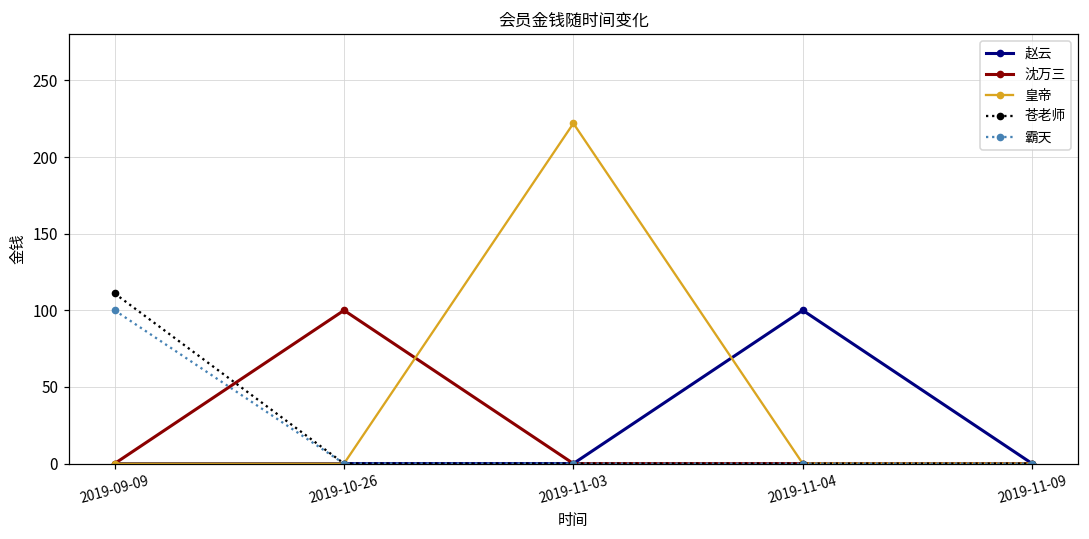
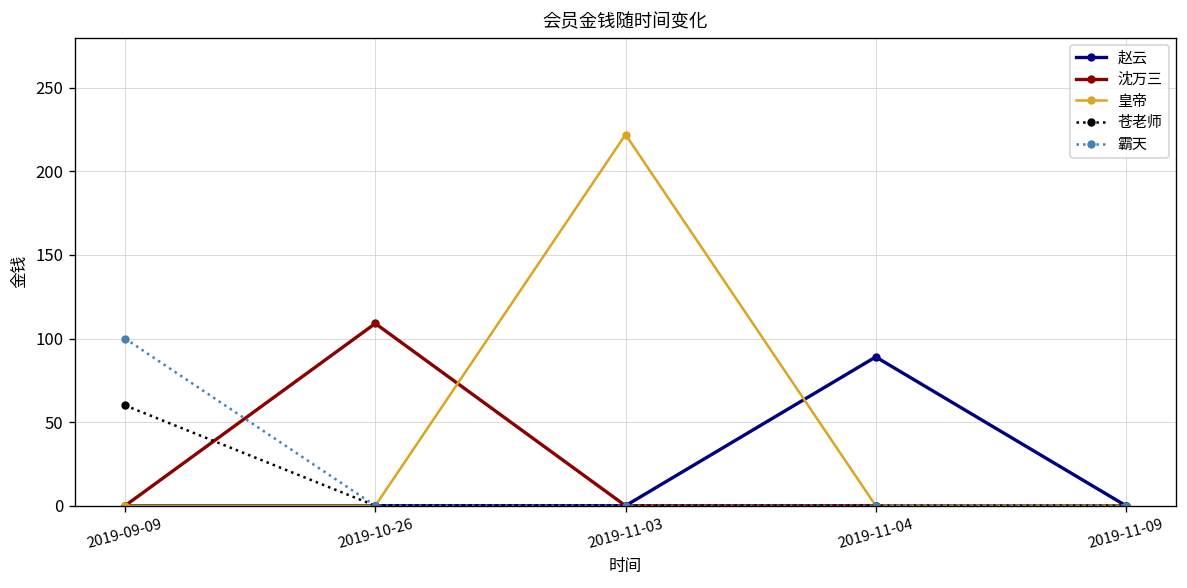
苍老师, 2019-09-09: 111 -> 60
沈万三, 2019-10-26: 100 -> 109
赵云, 2019-11-04: 100 -> 89
